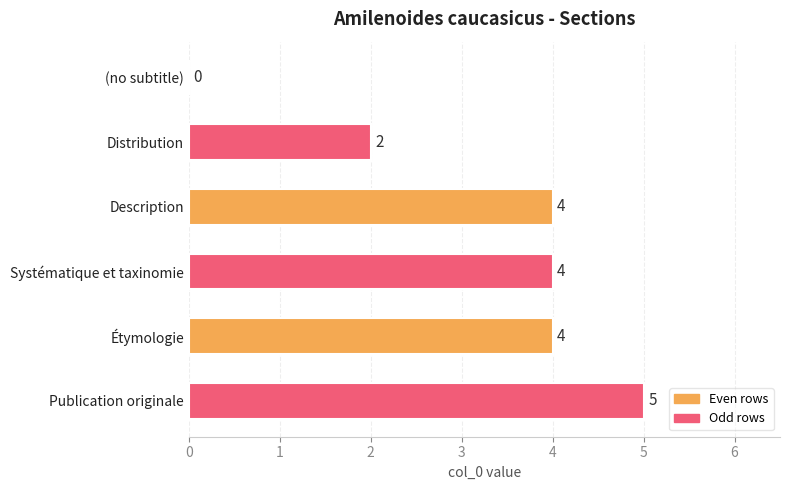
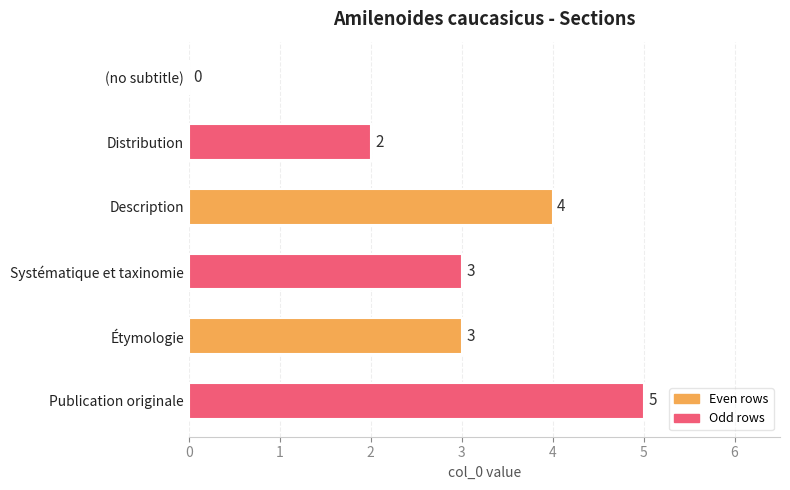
Systématique et taxinomie: 4 -> 3
Étymologie: 4 -> 3
